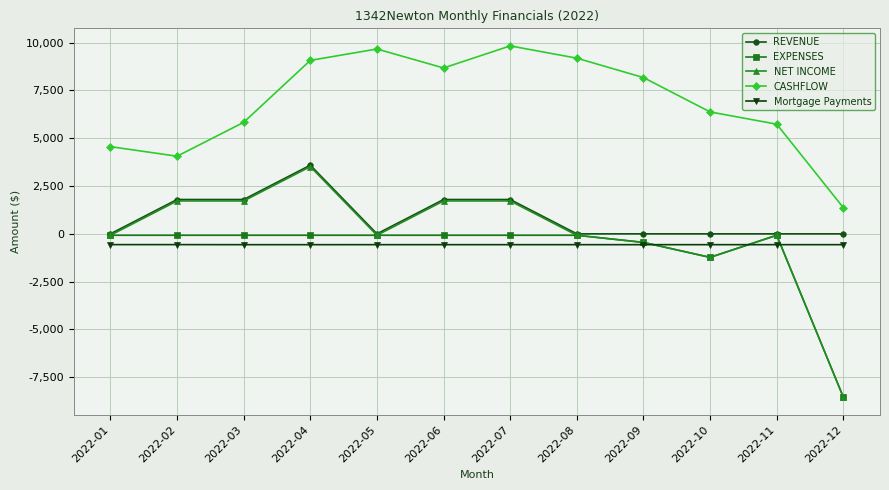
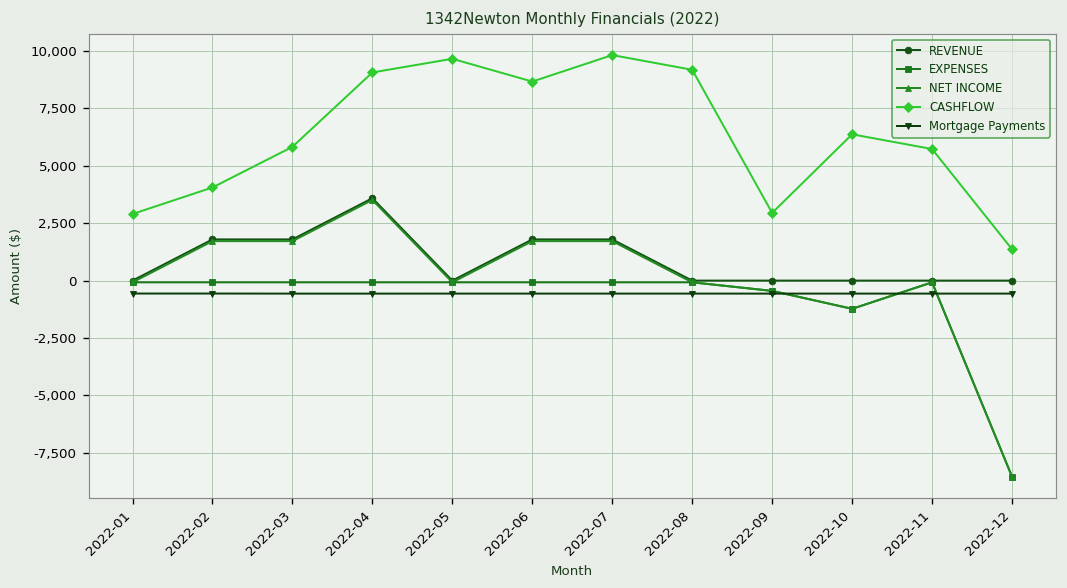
CASHFLOW, 2022-01: 4,600 -> 2,900
CASHFLOW, 2022-09: 8,200 -> 2,900
